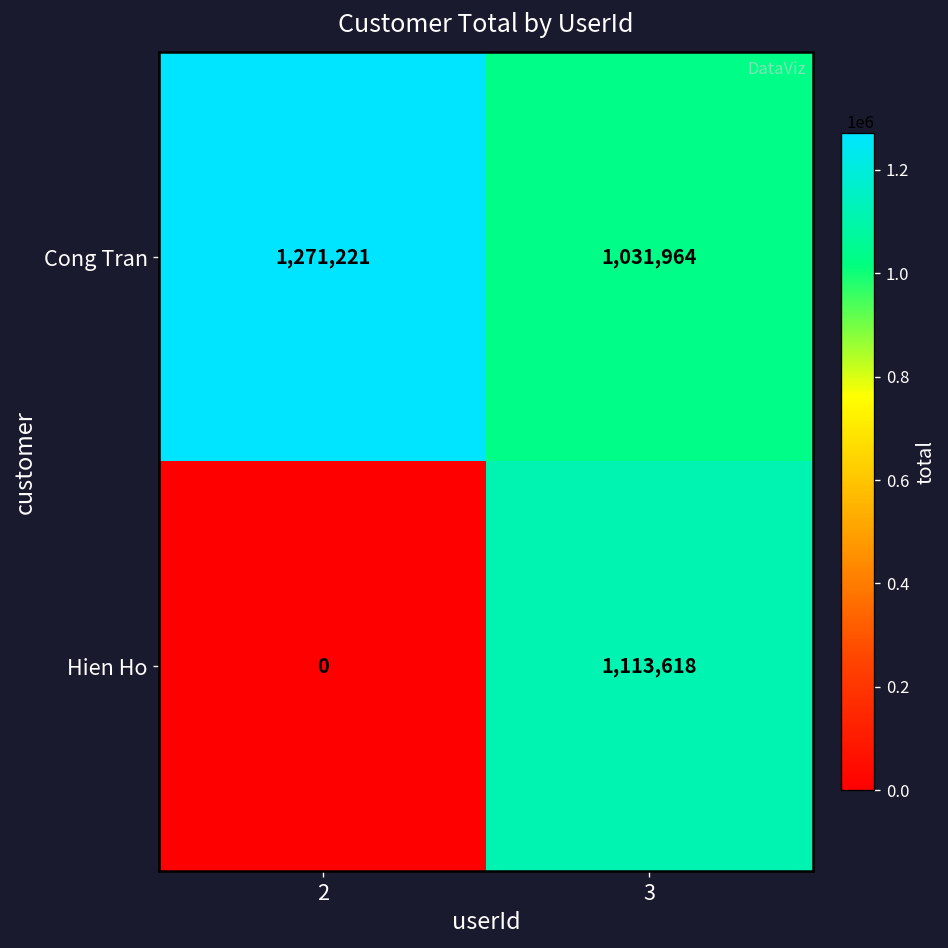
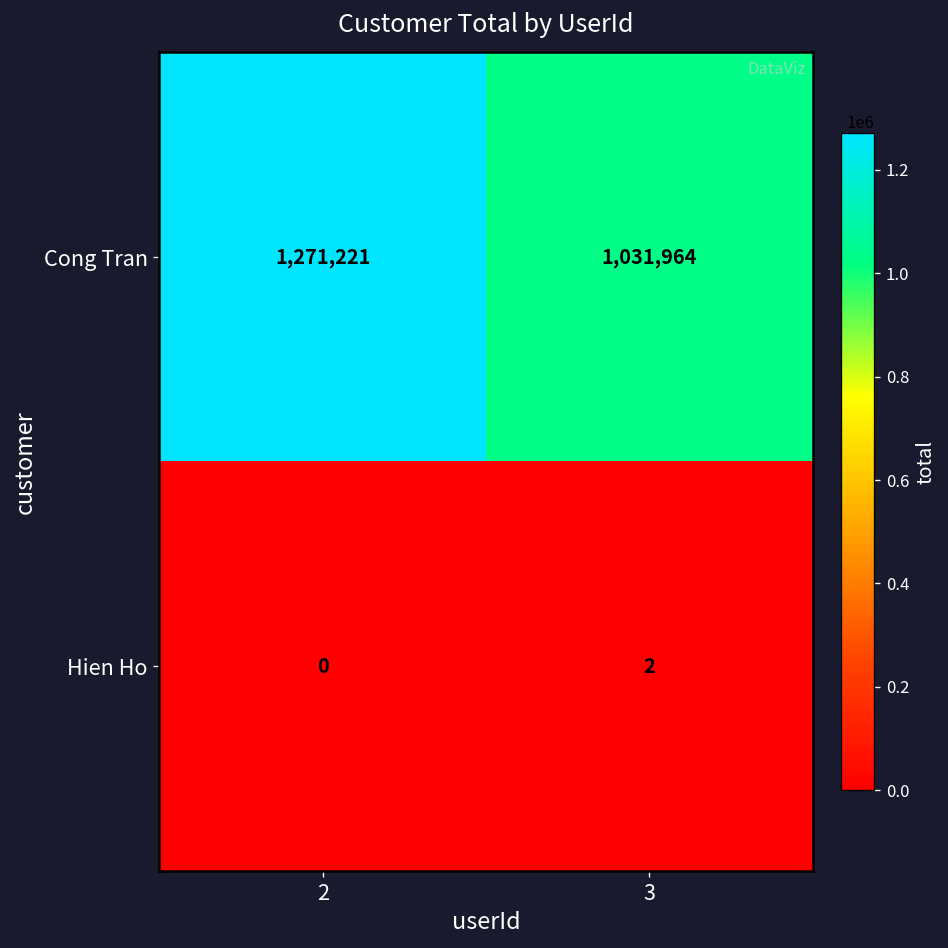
Hien Ho, 3: 1,113,618 -> 2
